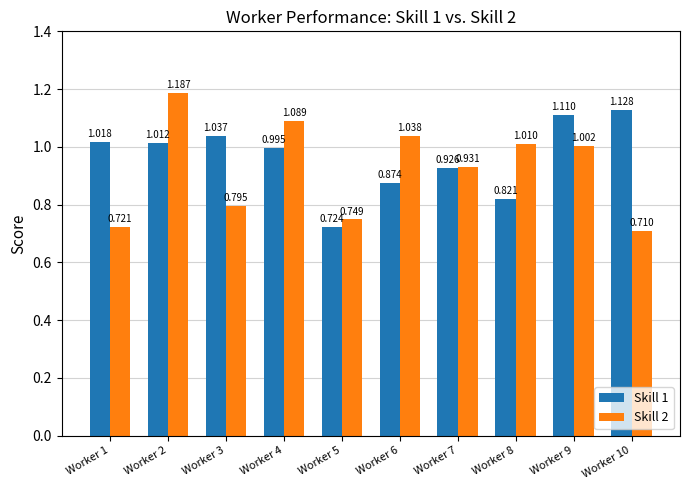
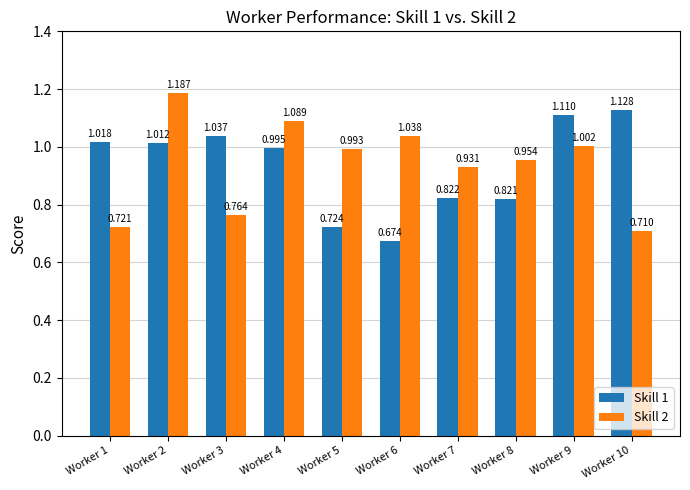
Skill 2, Worker 3: 0.795 -> 0.764
Skill 2, Worker 5: 0.749 -> 0.993
Skill 1, Worker 6: 0.874 -> 0.674
Skill 1, Worker 7: 0.926 -> 0.822
Skill 2, Worker 8: 1.010 -> 0.954
